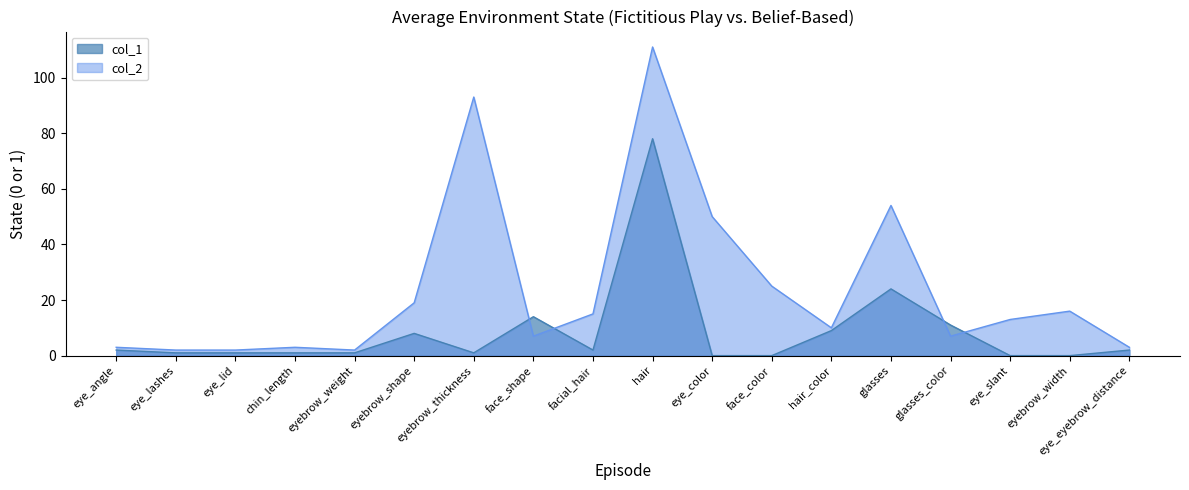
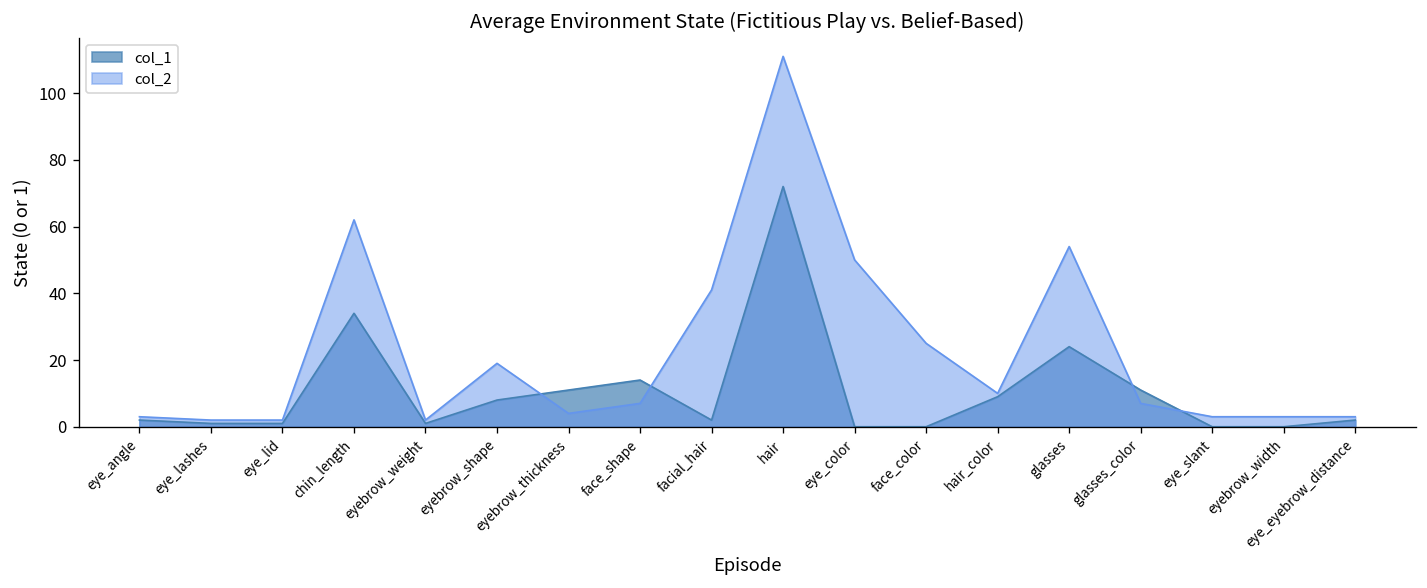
col_1, chin_length: 1 -> 34
col_2, chin_length: 3 -> 62
col_1, eyebrow_thickness: 1 -> 11
col_2, eyebrow_thickness: 93 -> 4
col_2, facial_hair: 15 -> 41
col_1, hair: 78 -> 72
col_2, eye_slant: 13 -> 3
col_2, eyebrow_width: 16 -> 3
